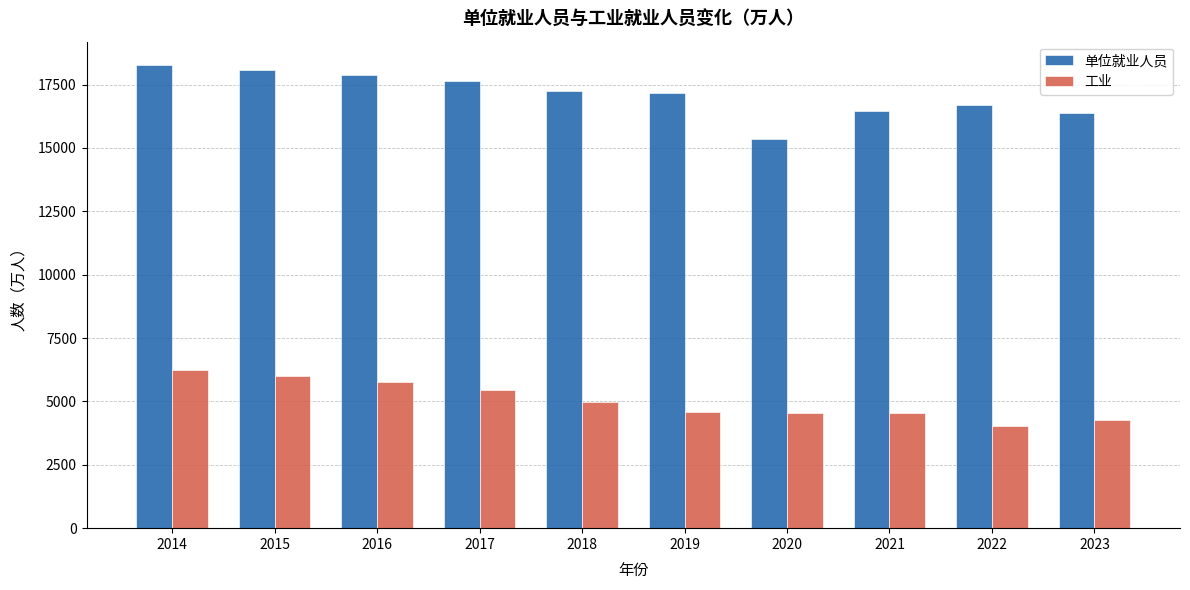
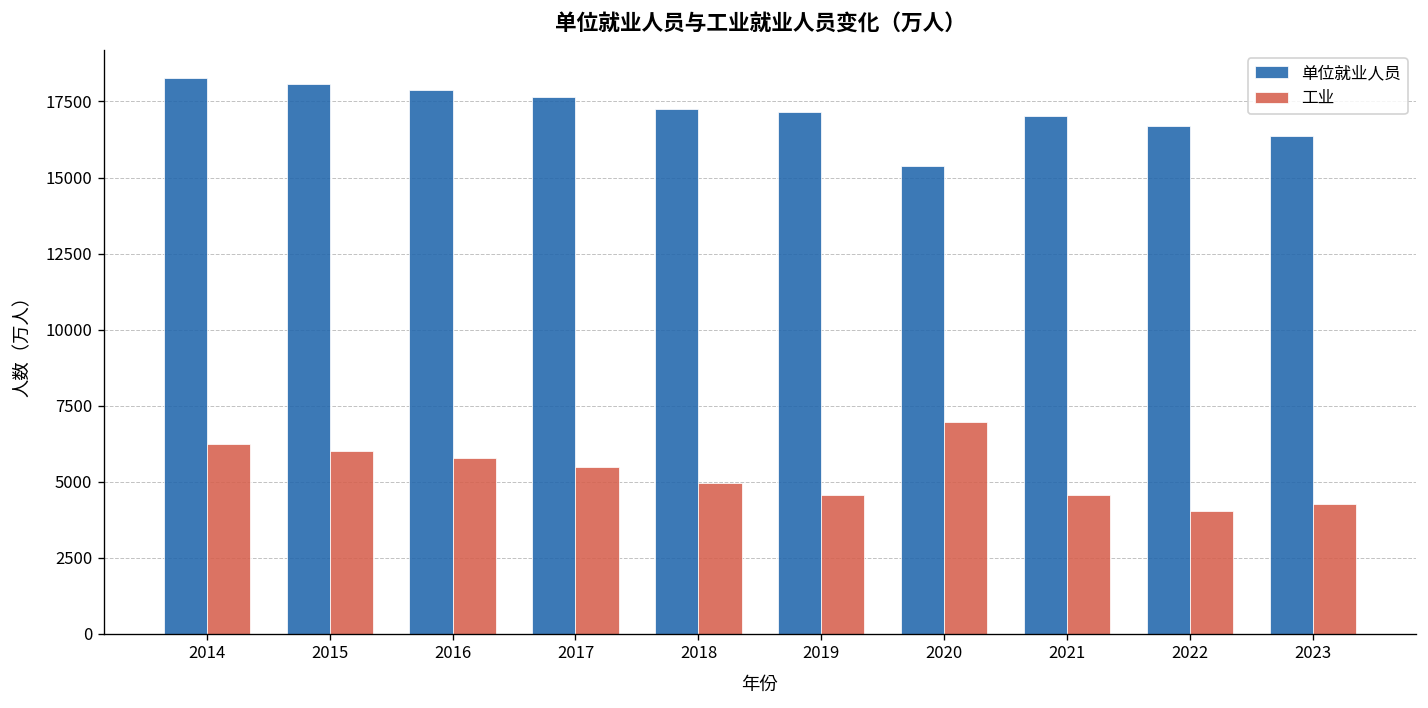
工业, 2020: 4500 -> 7000
单位就业人员, 2021: 16400 -> 17000
